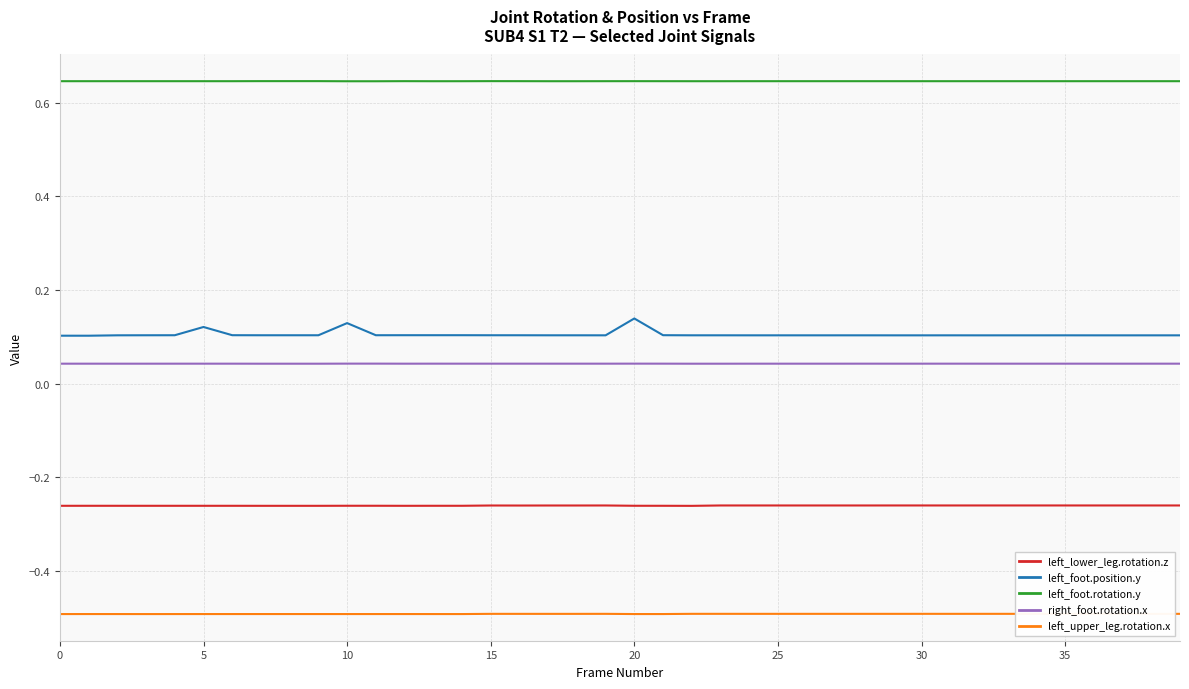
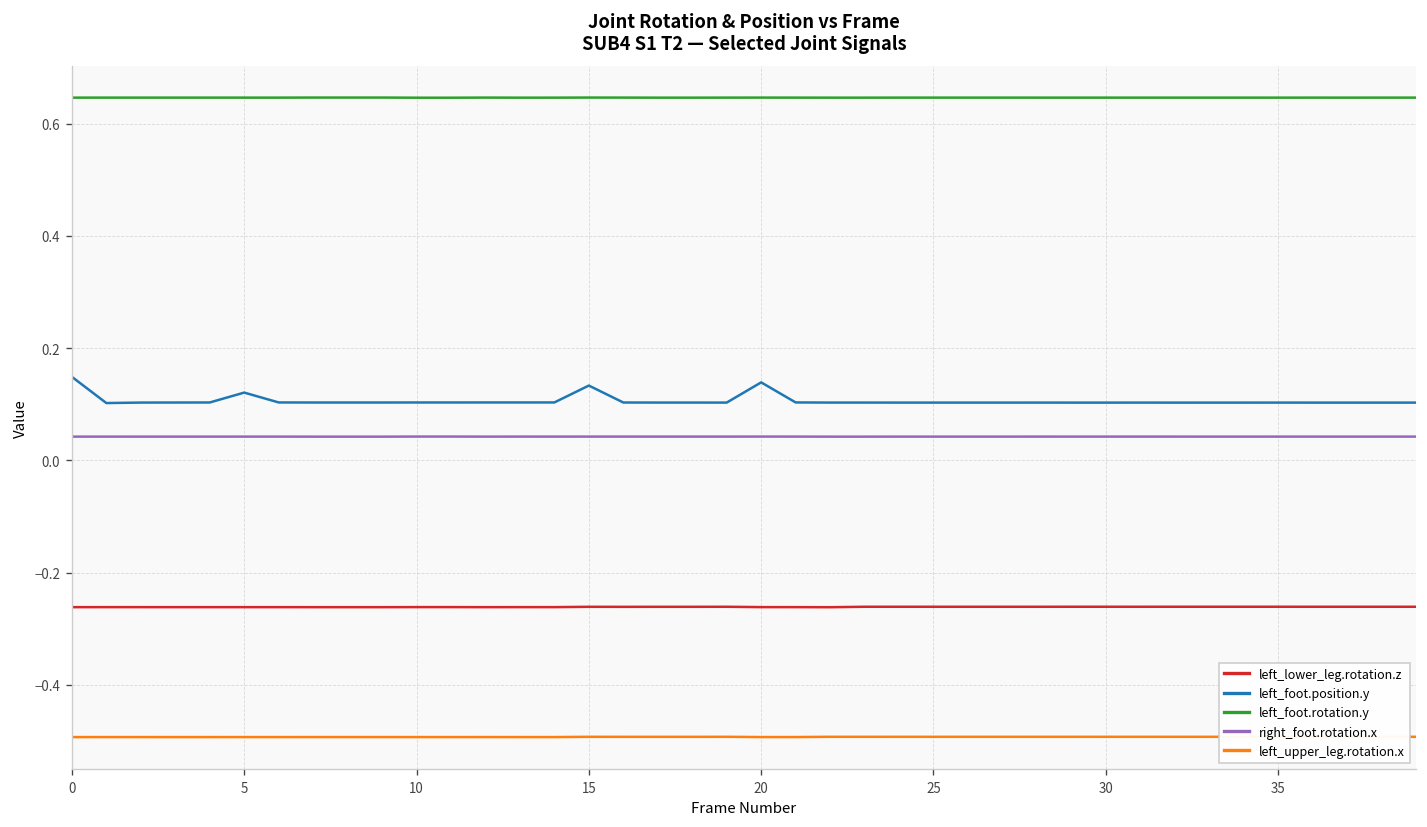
left_foot.position.y, 0: 0.10 -> 0.15
left_foot.position.y, 10: 0.13 -> 0.10
left_foot.position.y, 15: 0.10 -> 0.13
